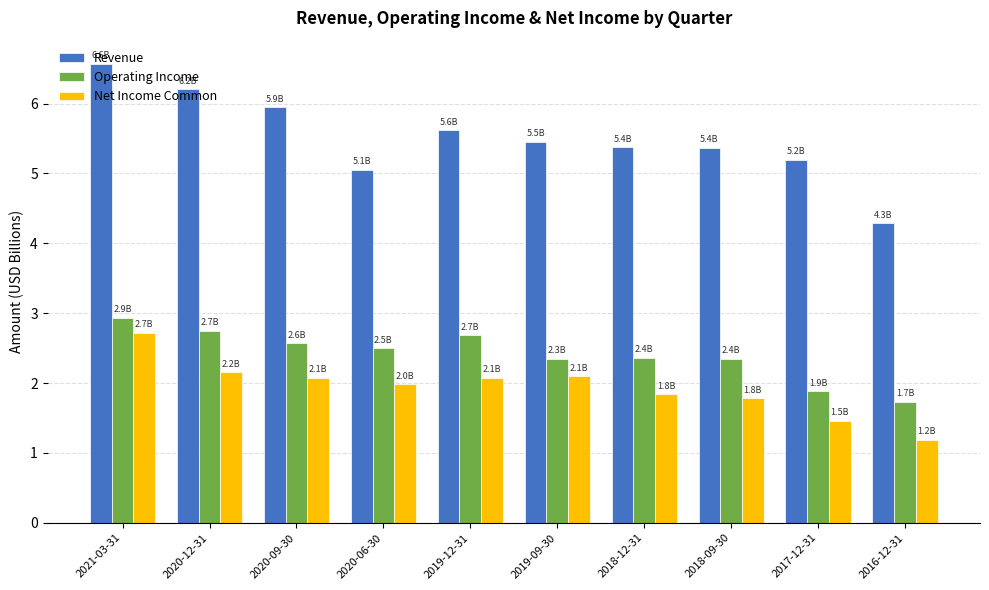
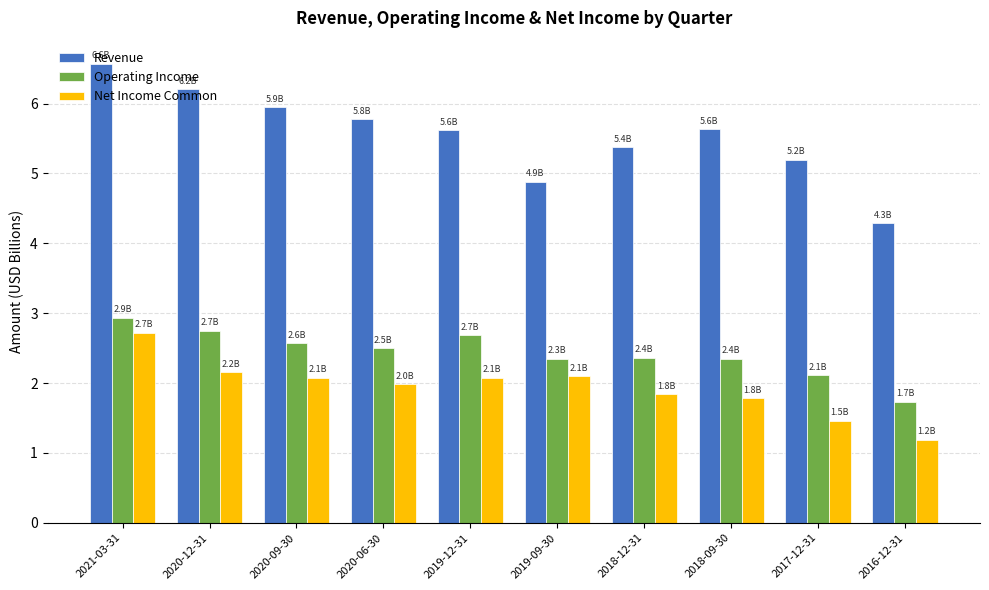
Revenue, 2020-06-30: 5.1B -> 5.8B
Revenue, 2019-09-30: 5.5B -> 4.9B
Revenue, 2018-09-30: 5.4B -> 5.6B
Operating Income, 2017-12-31: 1.9B -> 2.1B
